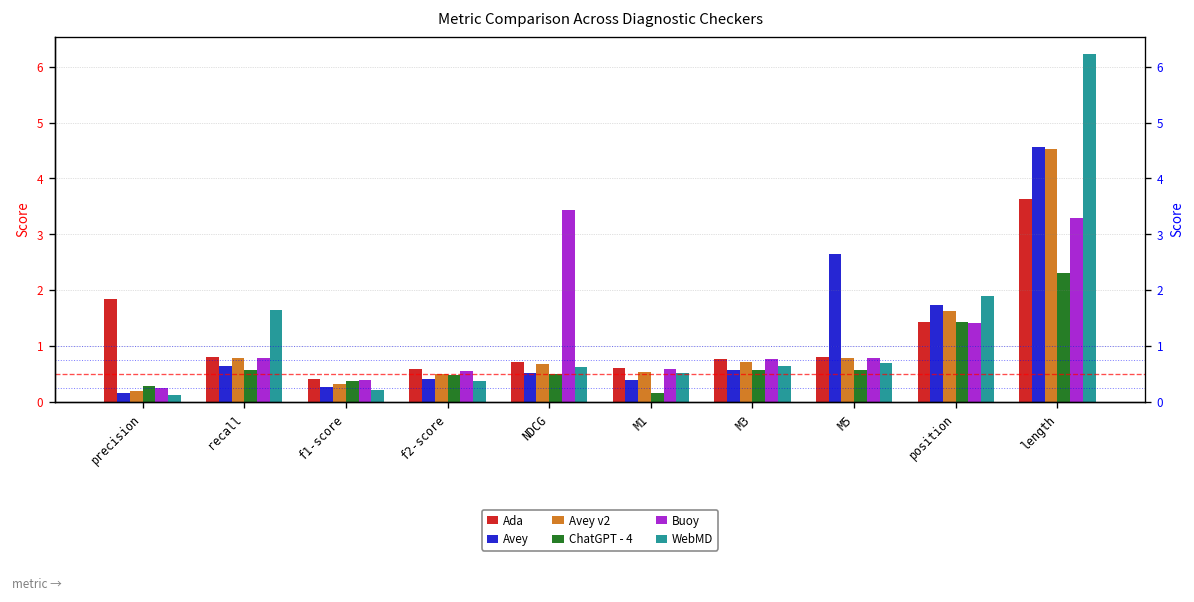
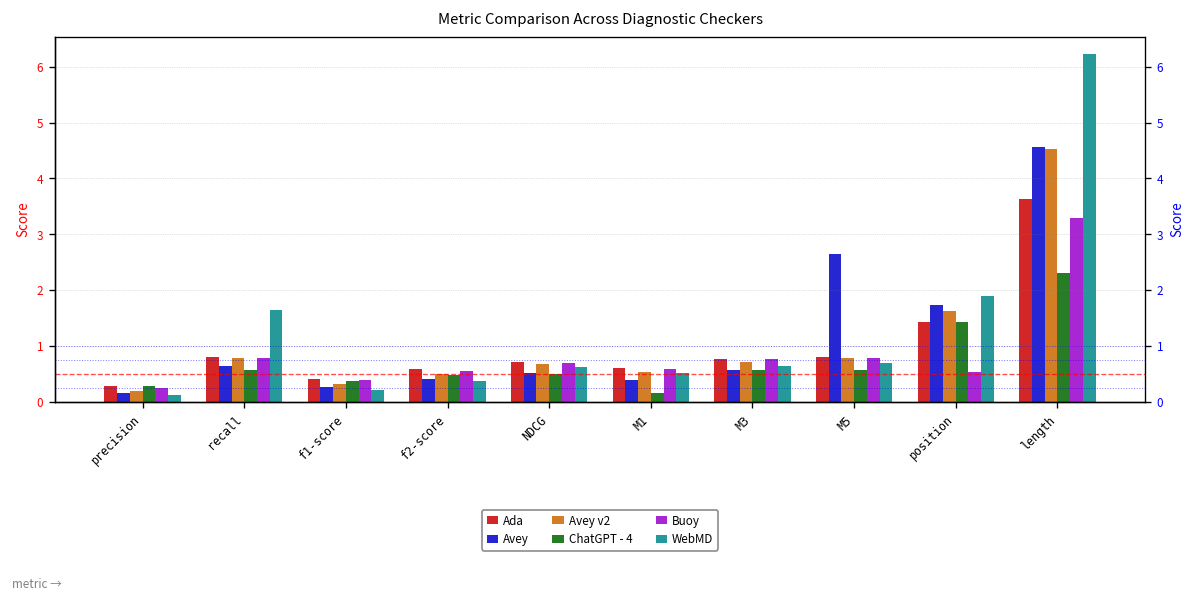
Ada, precision: 1.8 -> 0.3
Buoy, NDCG: 3.4 -> 0.7
Buoy, position: 1.4 -> 0.5
